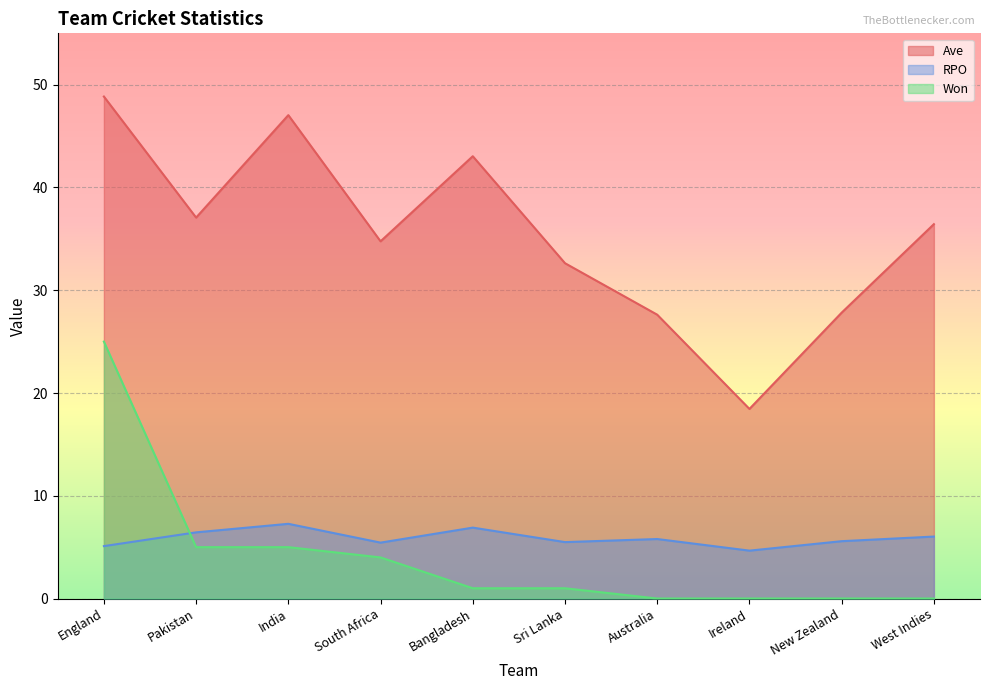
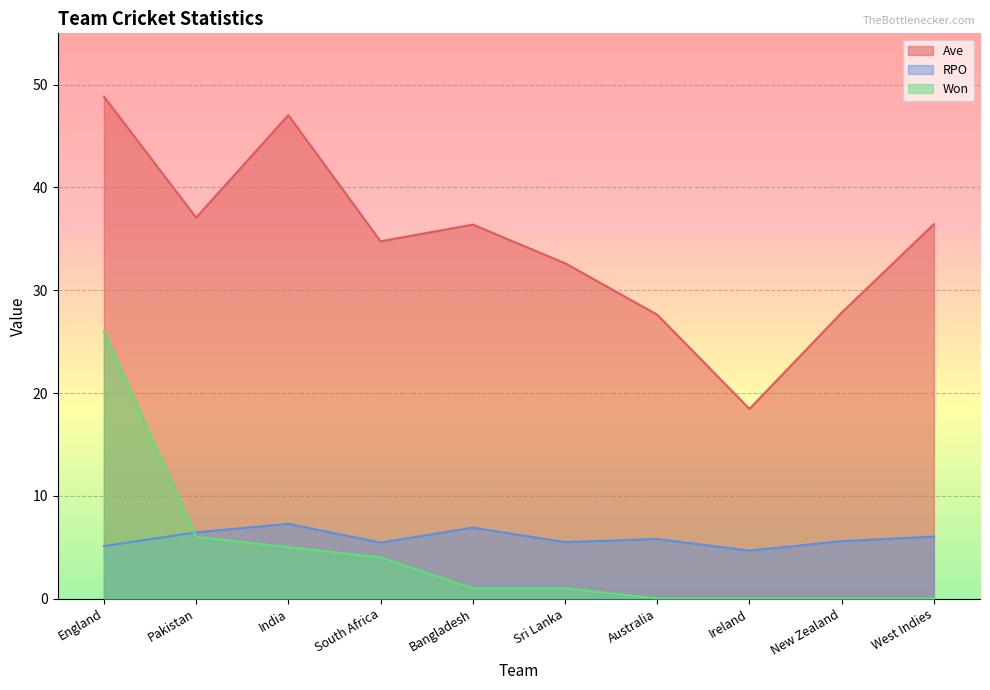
Won, England: 25 -> 26
Won, Pakistan: 5 -> 6
Ave, Bangladesh: 43.0 -> 36.4
